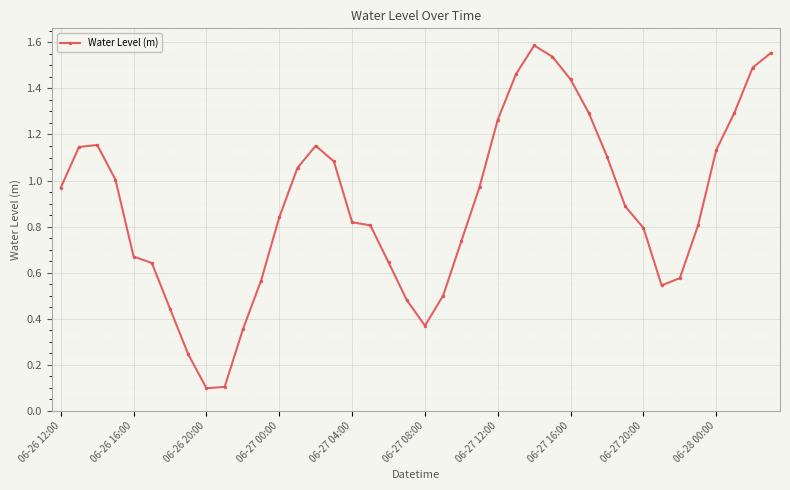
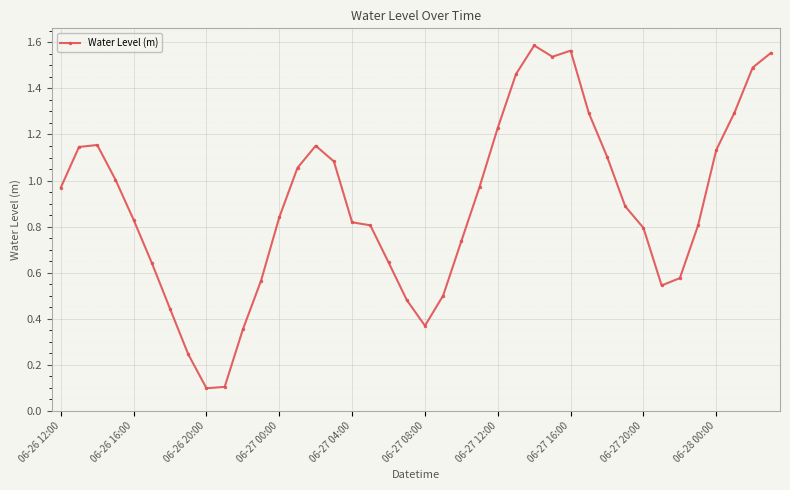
06-26 16:00: 0.67 -> 0.83
06-27 12:00: 1.26 -> 1.23
06-27 16:00: 1.44 -> 1.56
